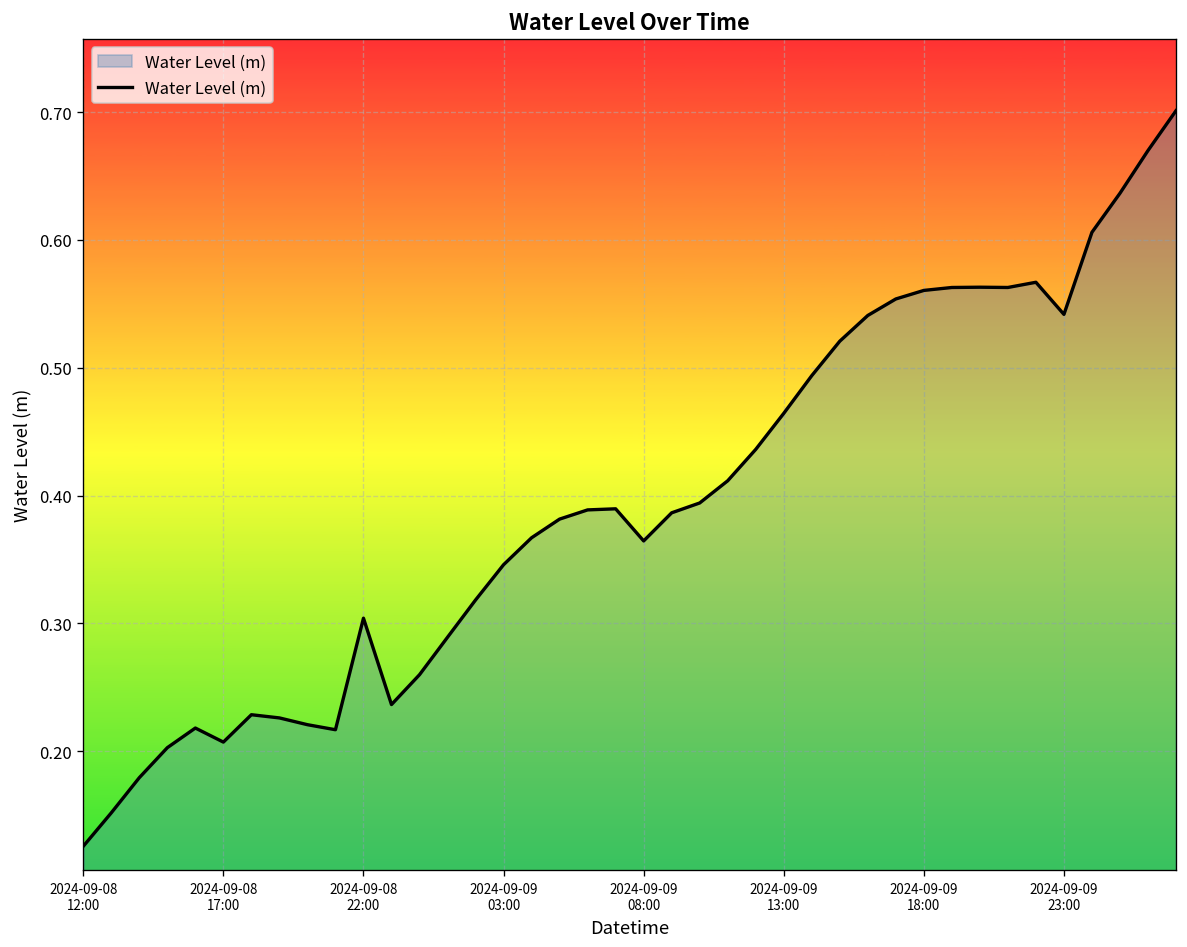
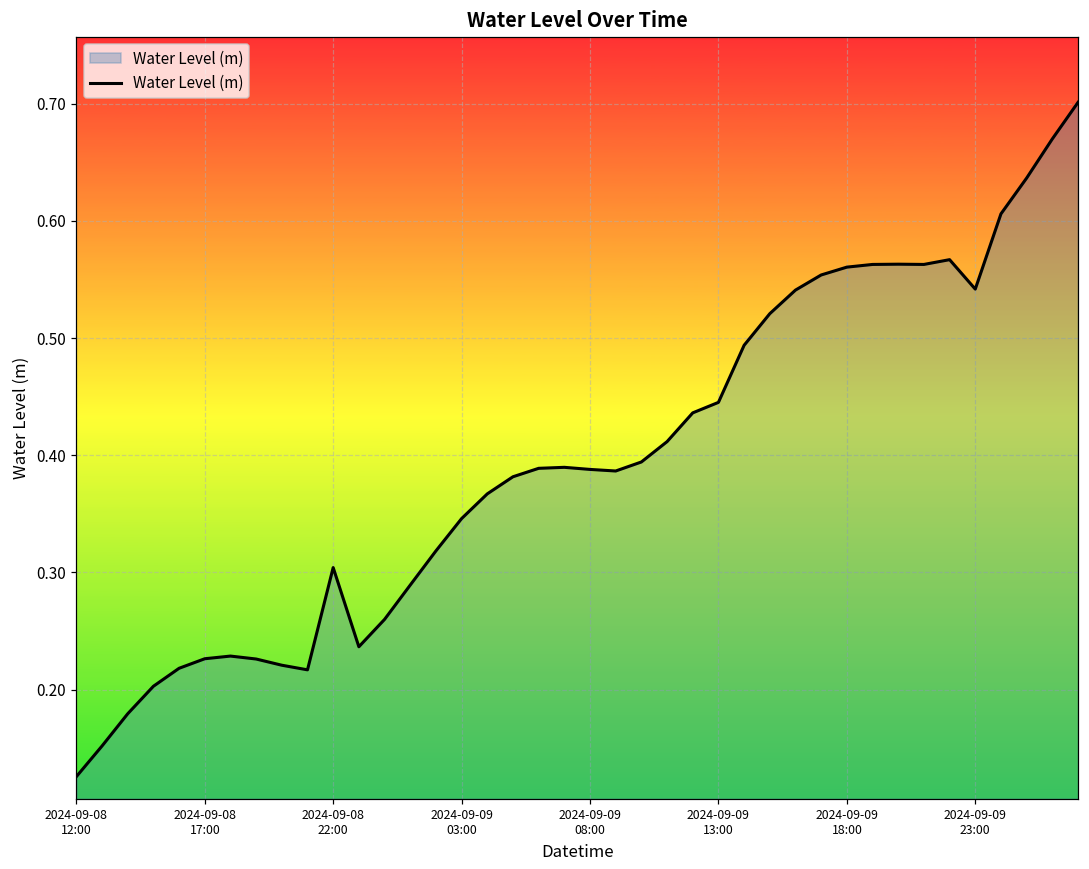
2024-09-08 17:00: 0.207 -> 0.226
2024-09-09 08:00: 0.365 -> 0.388
2024-09-09 13:00: 0.464 -> 0.445
